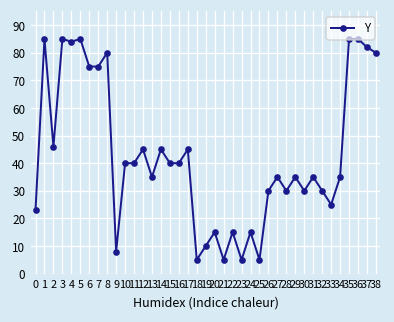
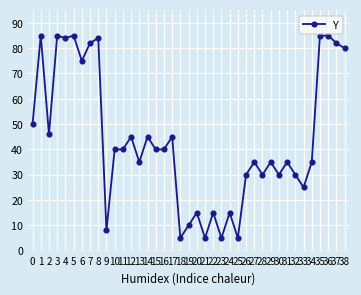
0: 23 -> 50
7: 75 -> 82
8: 80 -> 84
